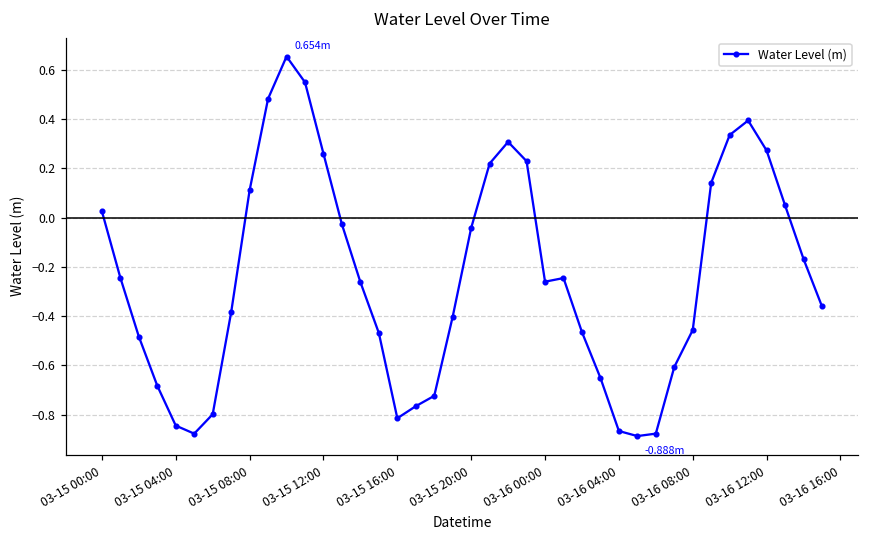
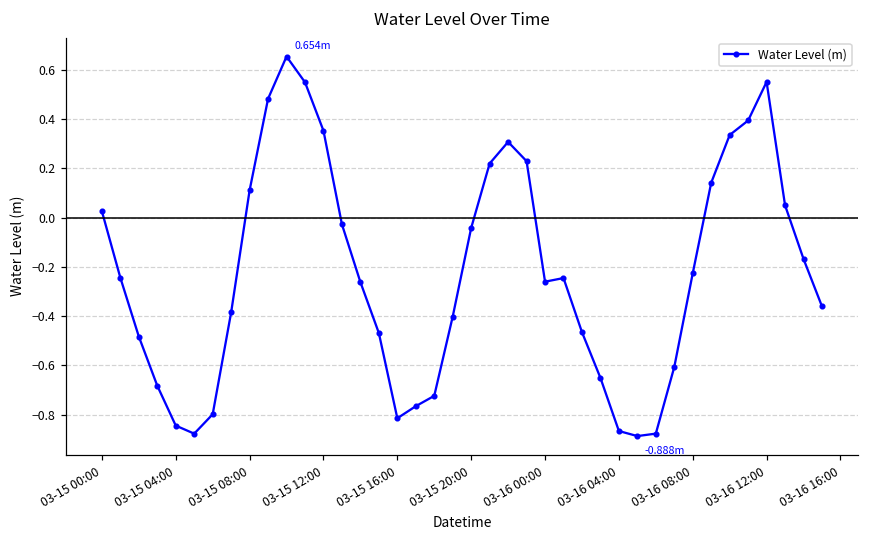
03-15 12:00: 0.26 -> 0.35
03-16 08:00: -0.46 -> -0.23
03-16 12:00: 0.27 -> 0.55
